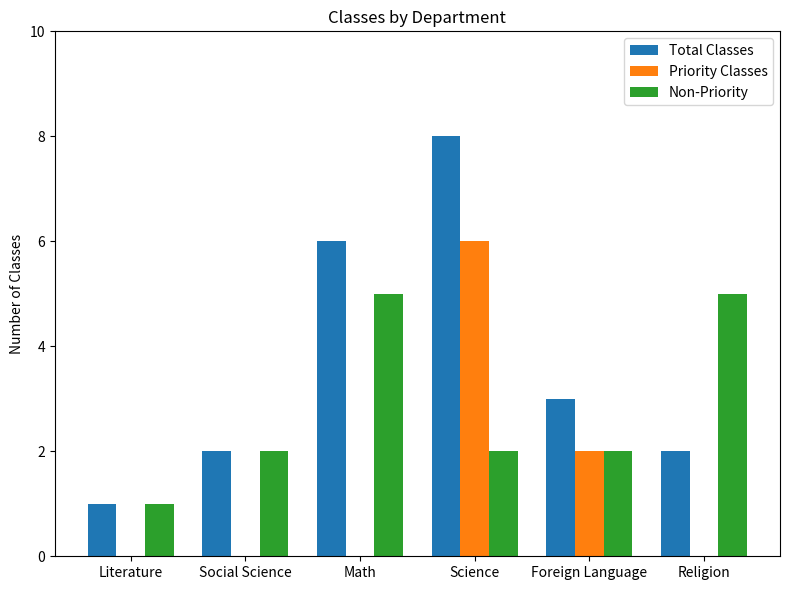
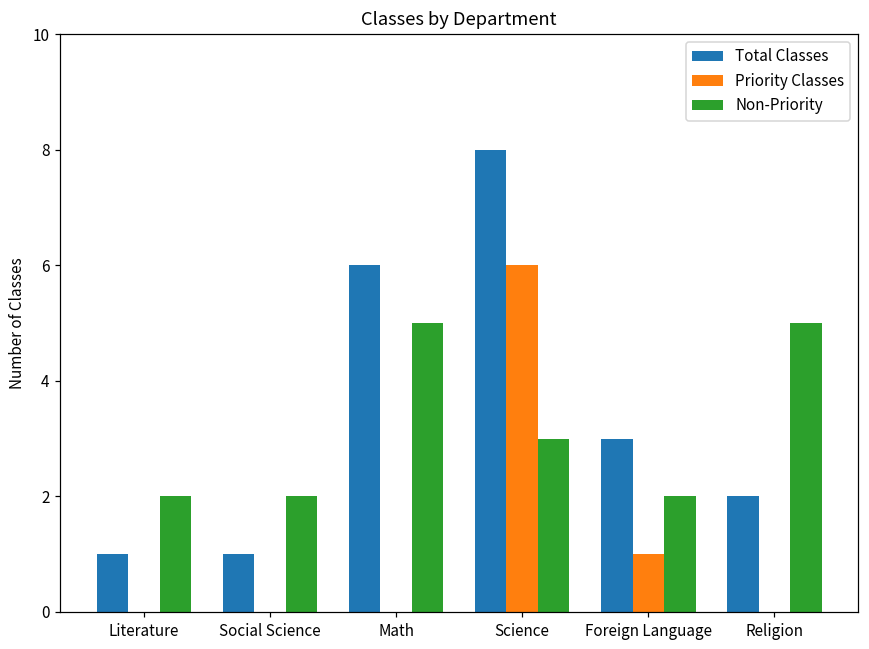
Non-Priority, Literature: 1 -> 2
Total Classes, Social Science: 2 -> 1
Non-Priority, Science: 2 -> 3
Priority Classes, Foreign Language: 2 -> 1
